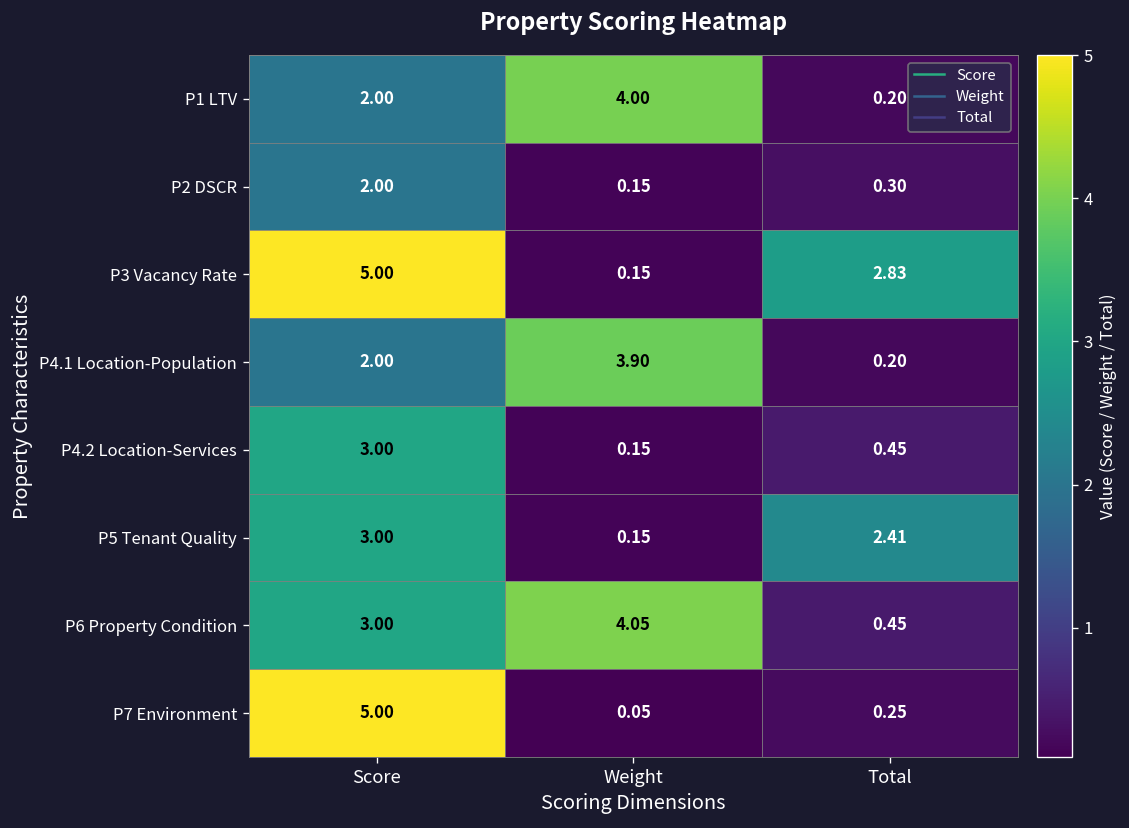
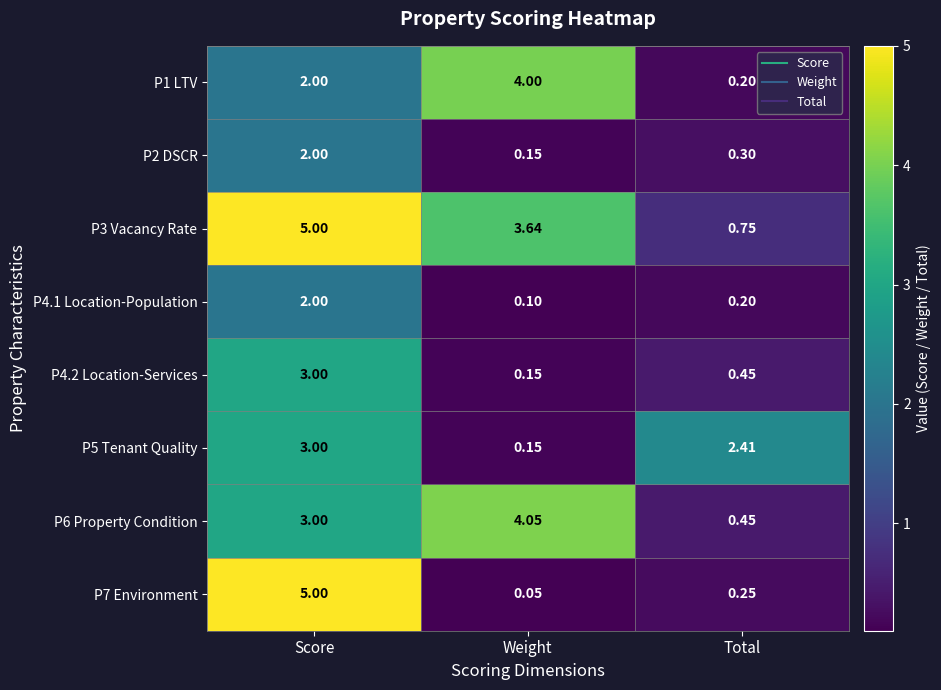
P3 Vacancy Rate, Weight: 0.15 -> 3.64
P3 Vacancy Rate, Total: 2.83 -> 0.75
P4.1 Location-Population, Weight: 3.90 -> 0.10
